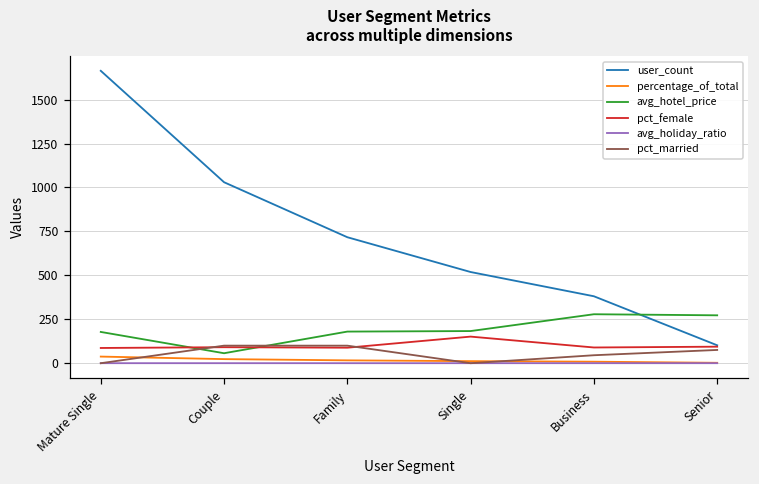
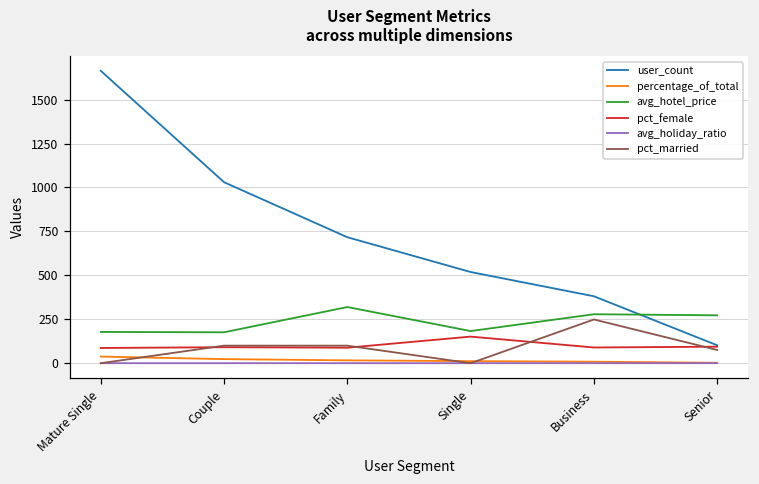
avg_hotel_price, Couple: 60 -> 180
avg_hotel_price, Family: 180 -> 320
pct_married, Business: 50 -> 250
